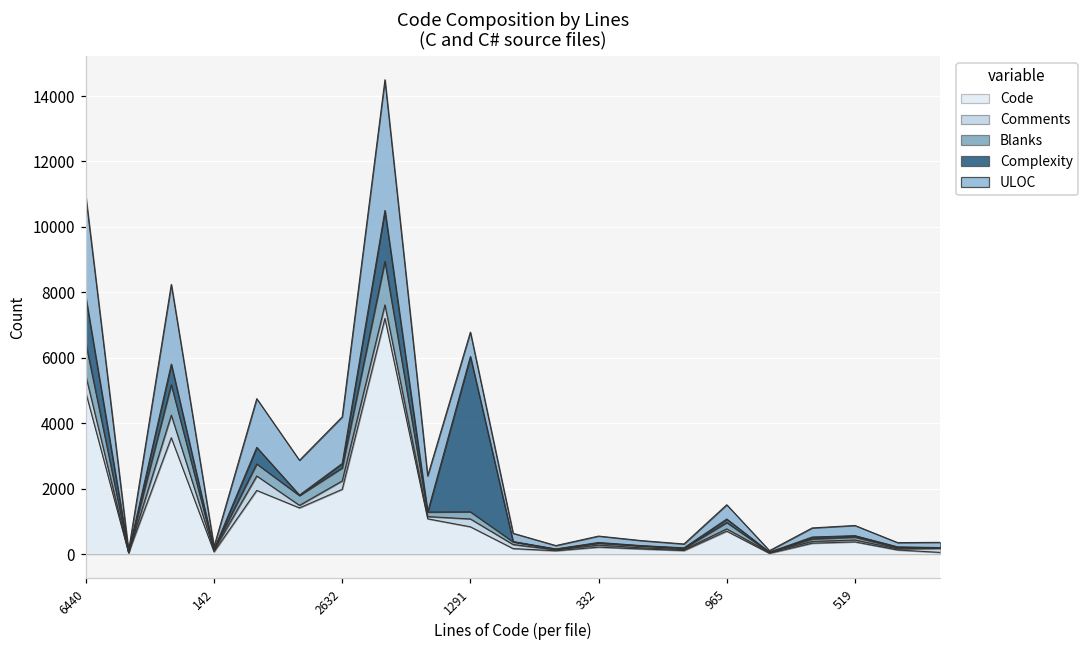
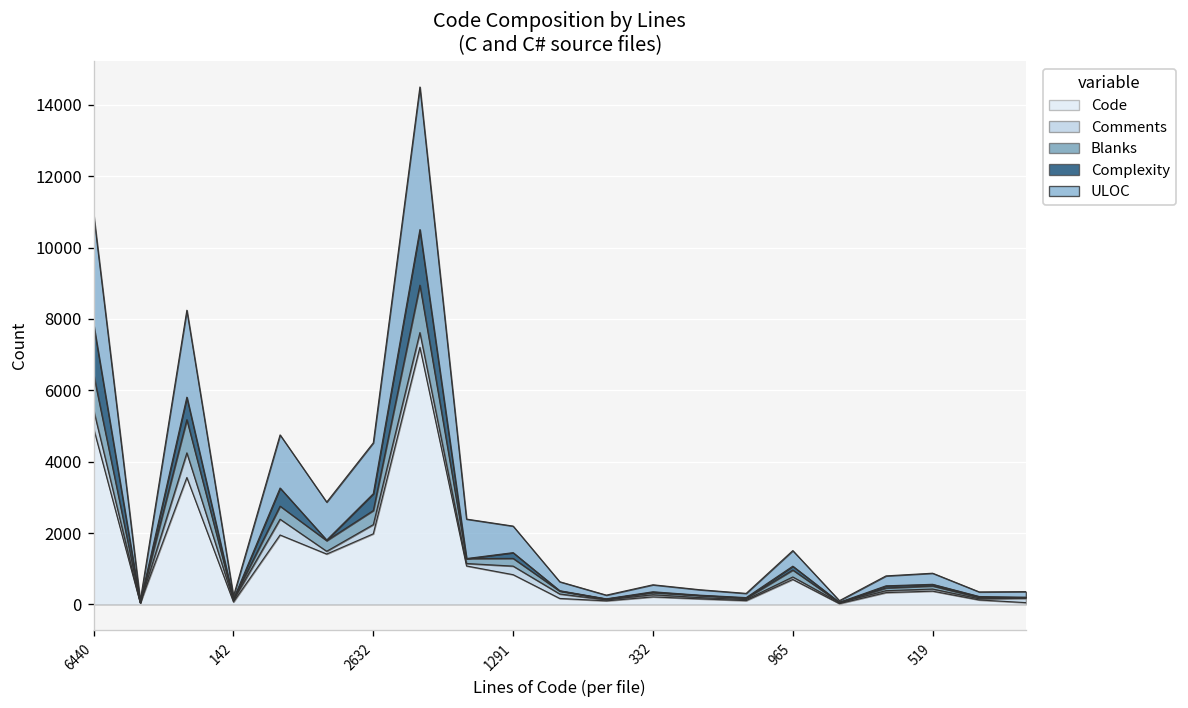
Complexity, 2632: 100 -> 500
Complexity, 1291: 4700 -> 200
